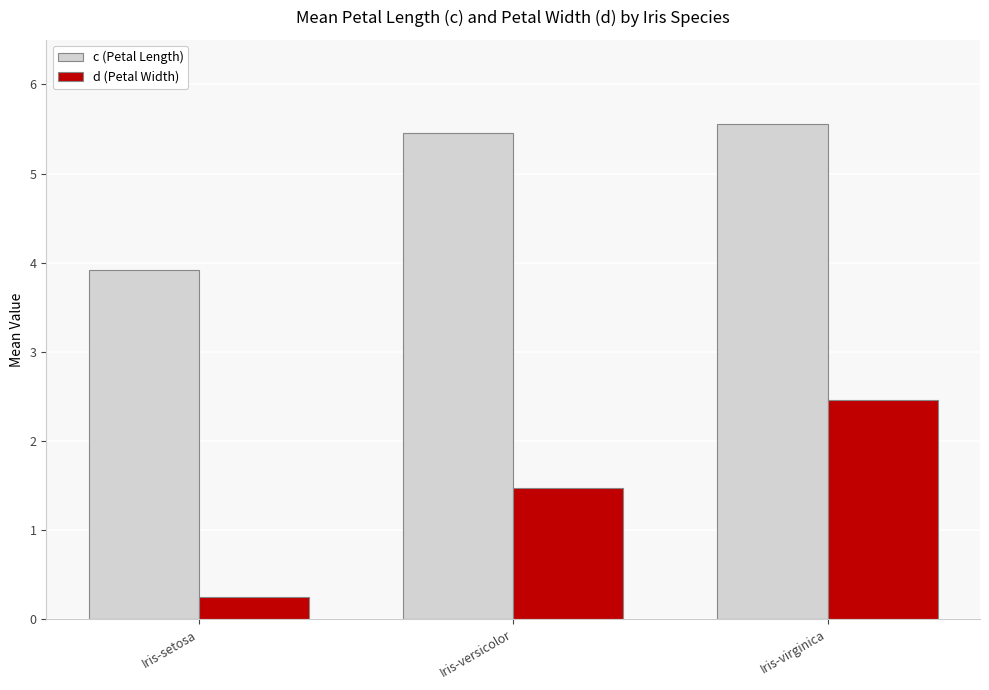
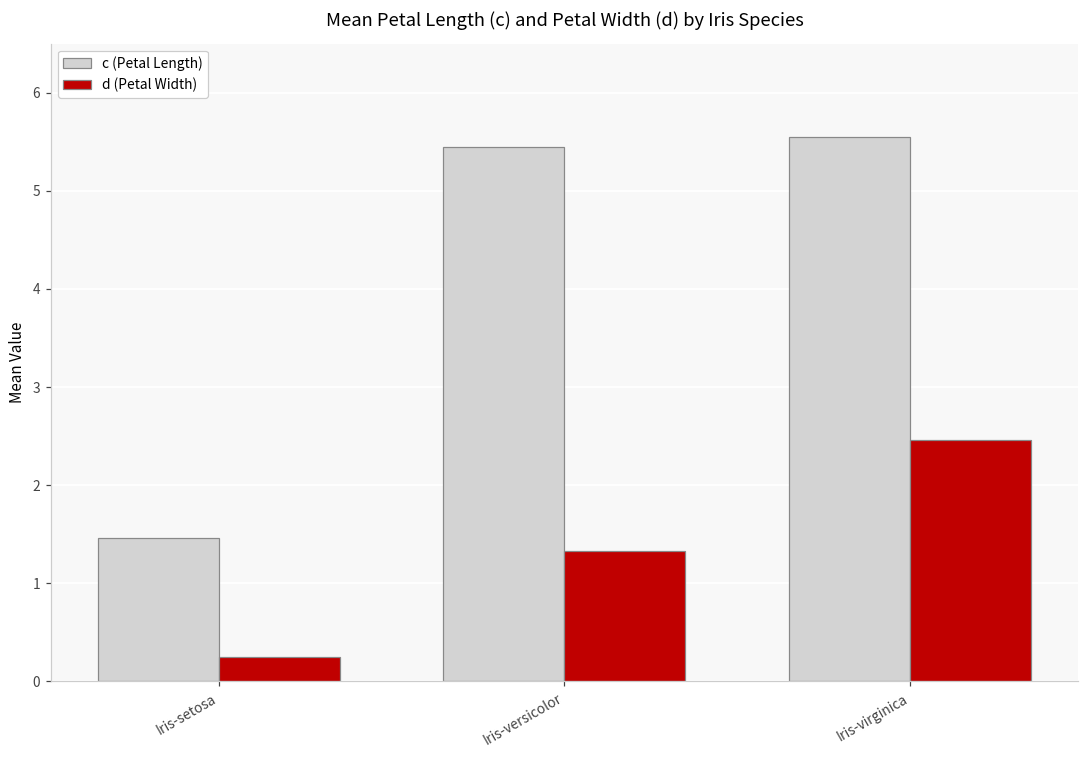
c (Petal Length), Iris-setosa: 3.9 -> 1.5
d (Petal Width), Iris-versicolor: 1.5 -> 1.3
